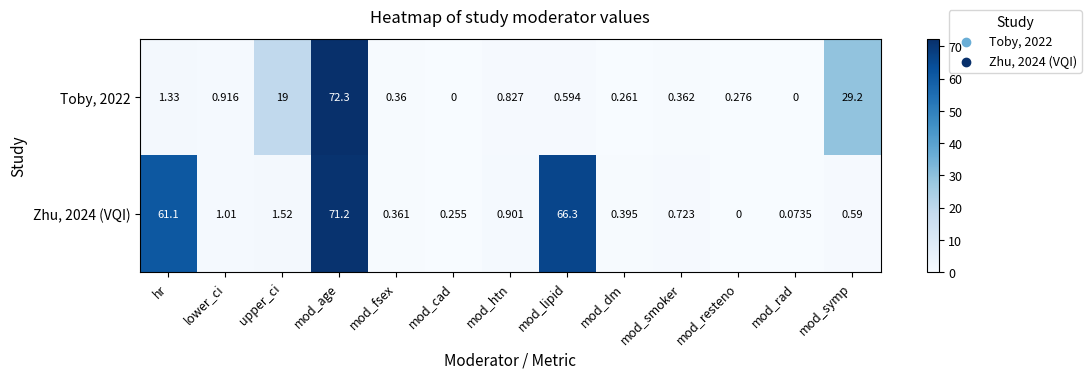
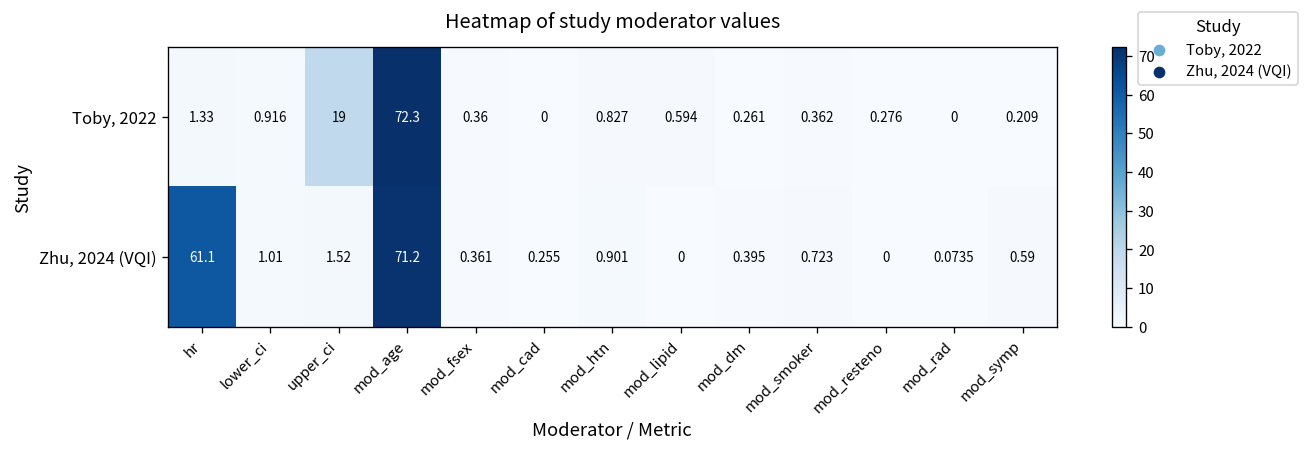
Toby, 2022, mod_symp: 29.2 -> 0.209
Zhu, 2024 (VQI), mod_lipid: 66.3 -> 0
